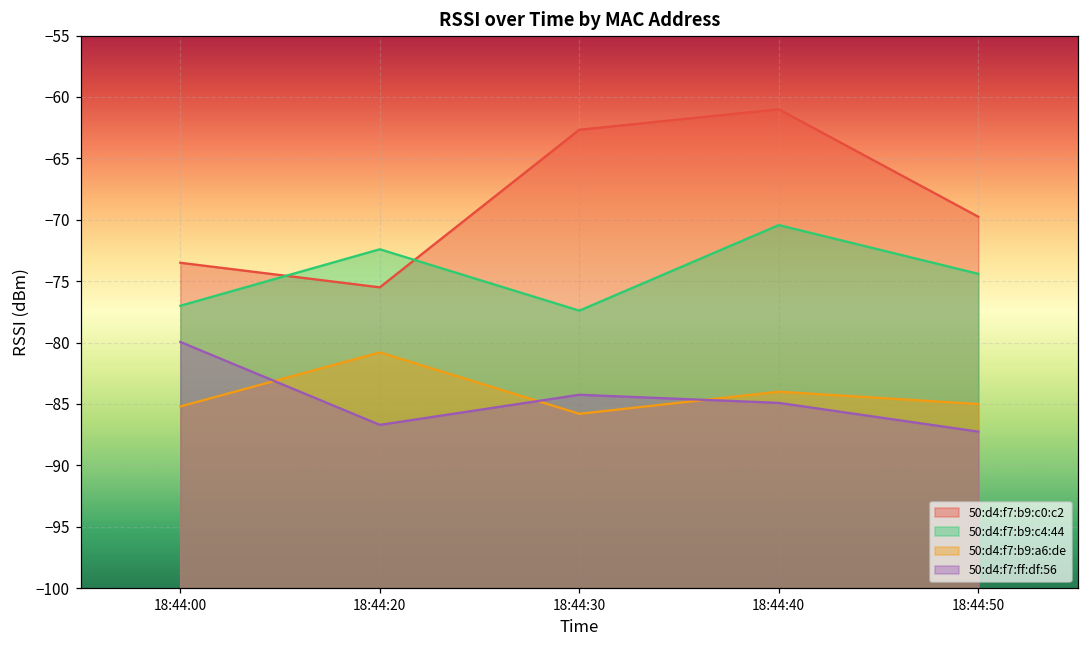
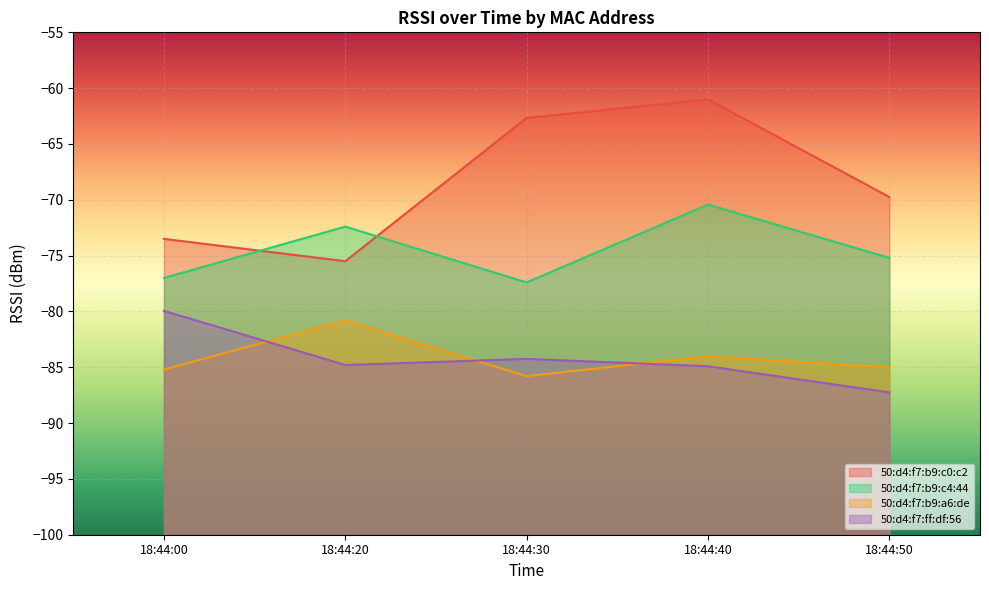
50:d4:f7:ff:df:56, 18:44:20: -86.7 -> -84.8
50:d4:f7:b9:c4:44, 18:44:50: -74.4 -> -75.2
